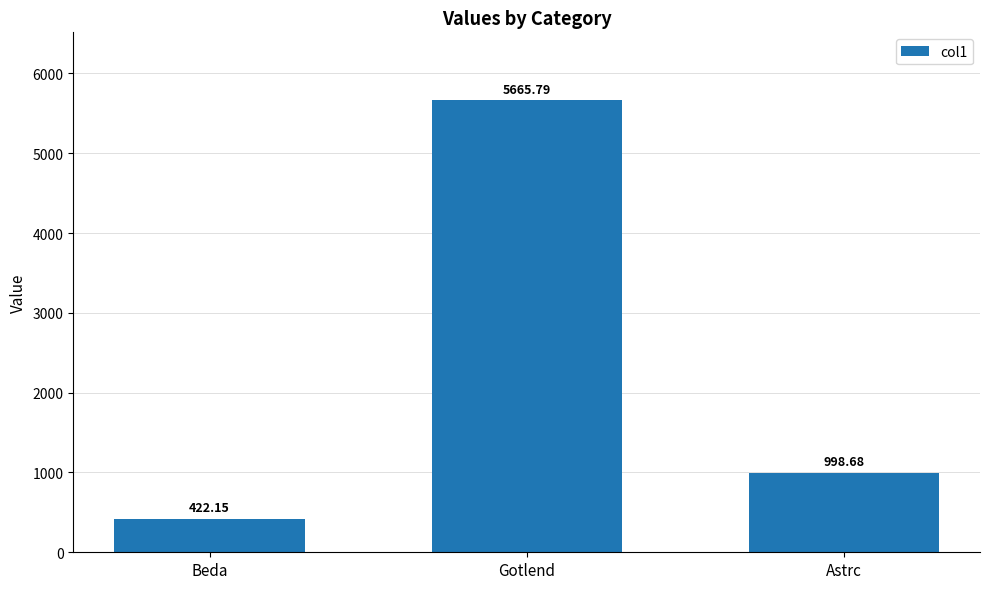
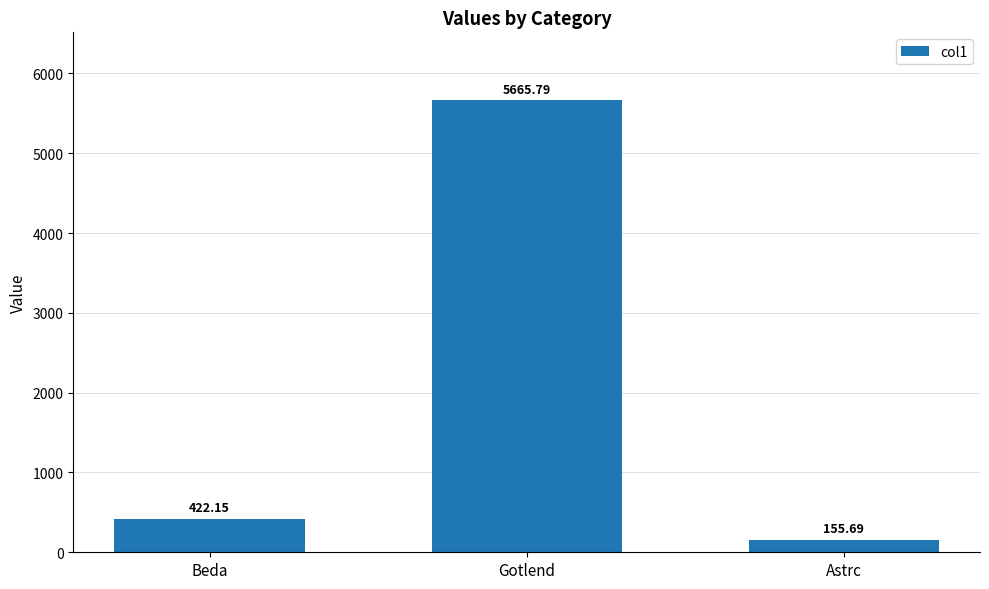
Astrc: 998.68 -> 155.69
